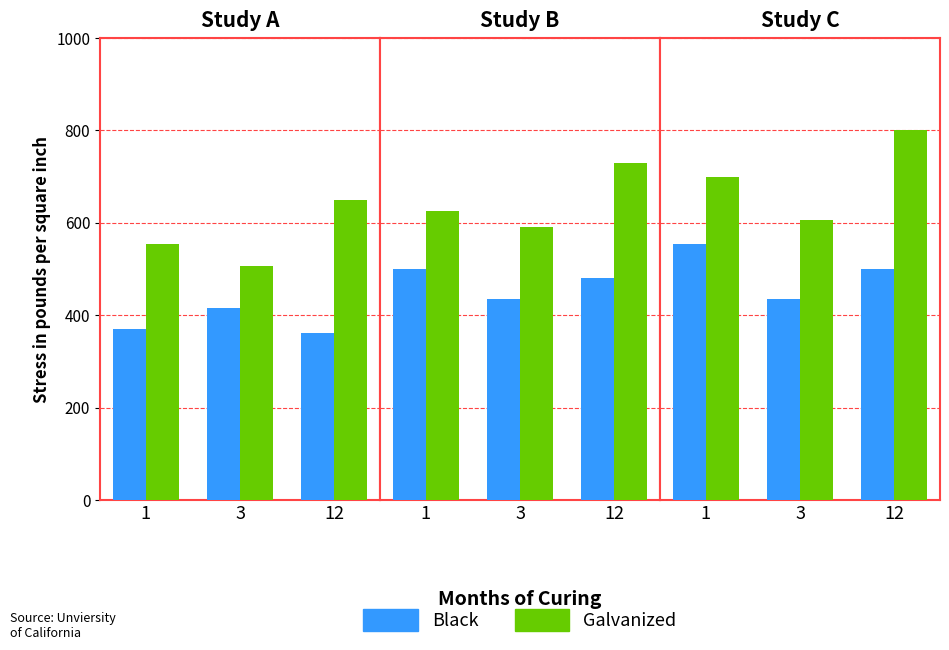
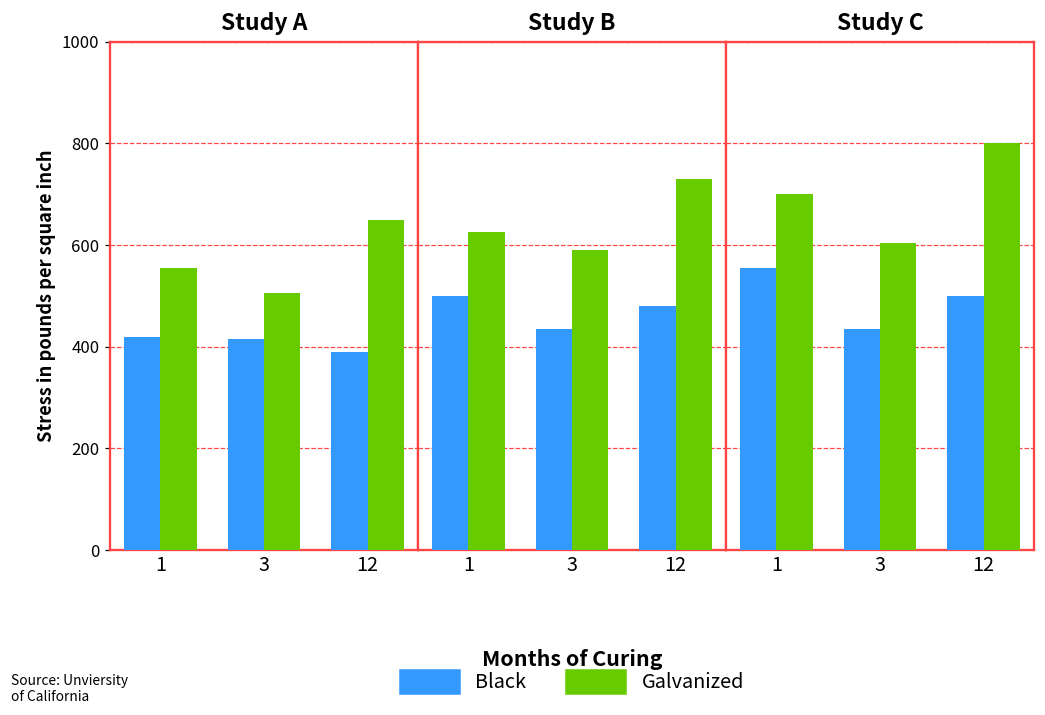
Study A, Black, 1: 370 -> 420
Study A, Black, 12: 360 -> 390
